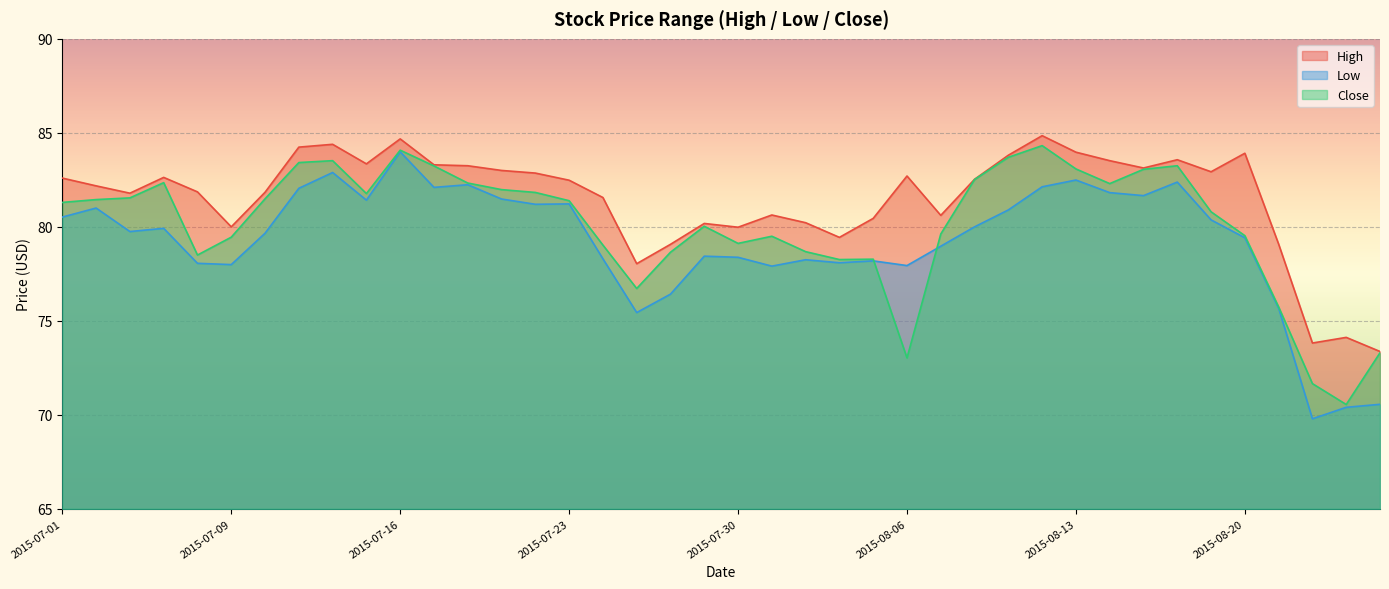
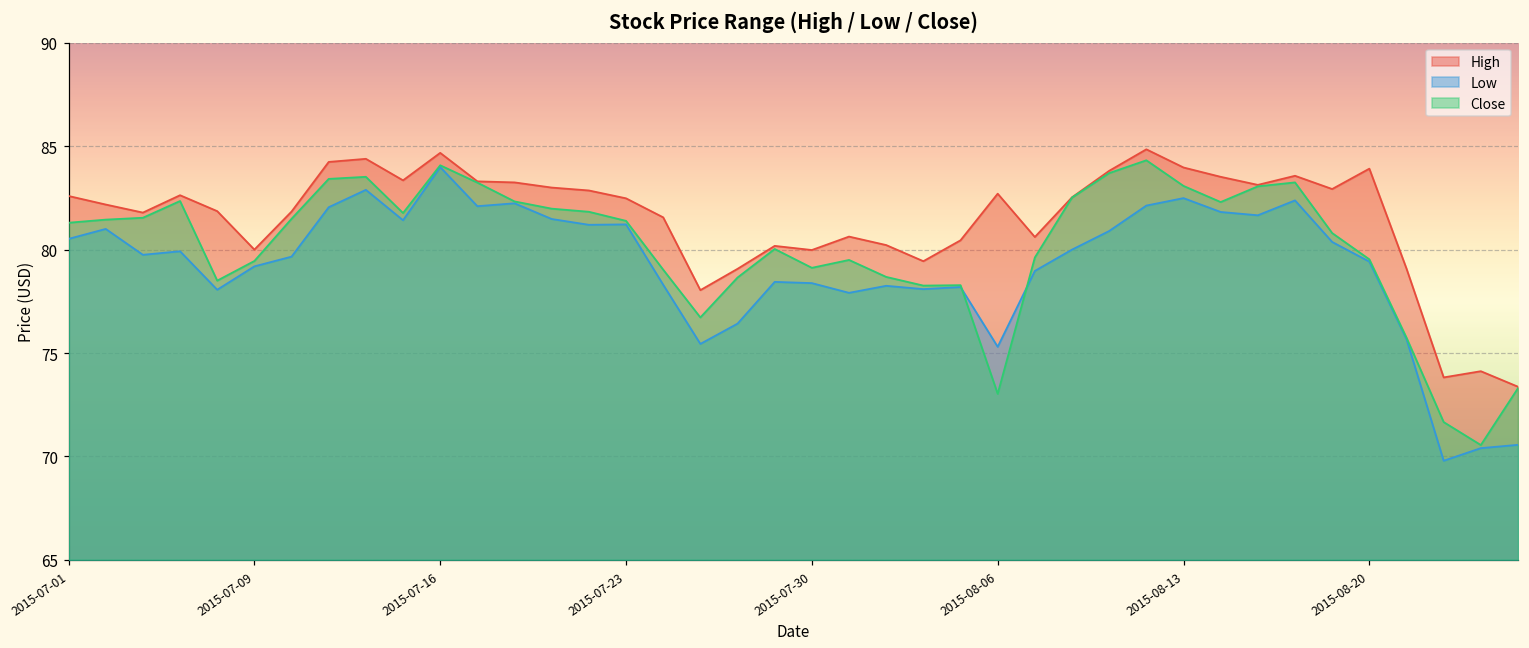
Low, 2015-07-09: 78.0 -> 79.2
Low, 2015-08-06: 77.9 -> 75.3
